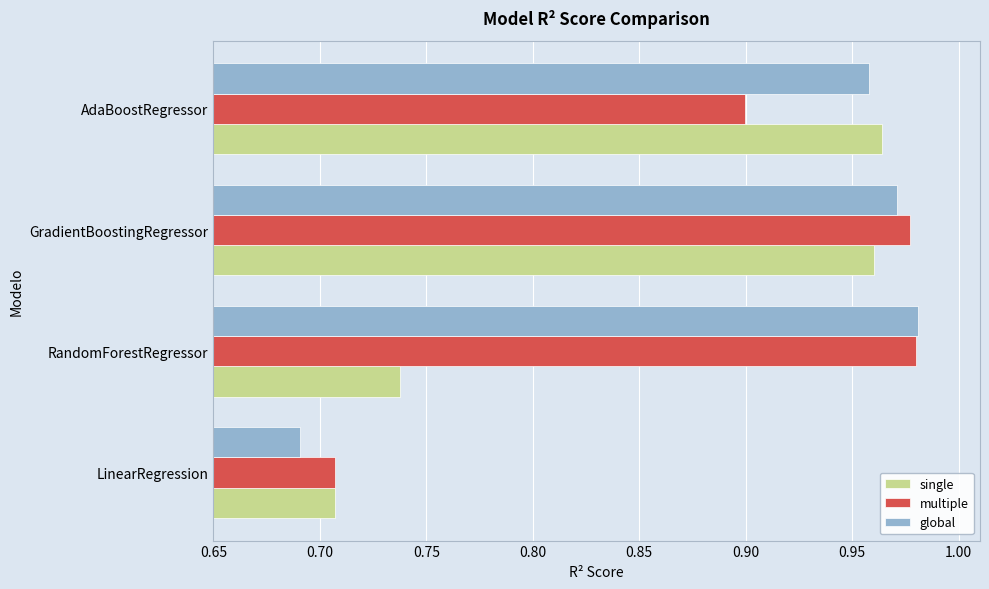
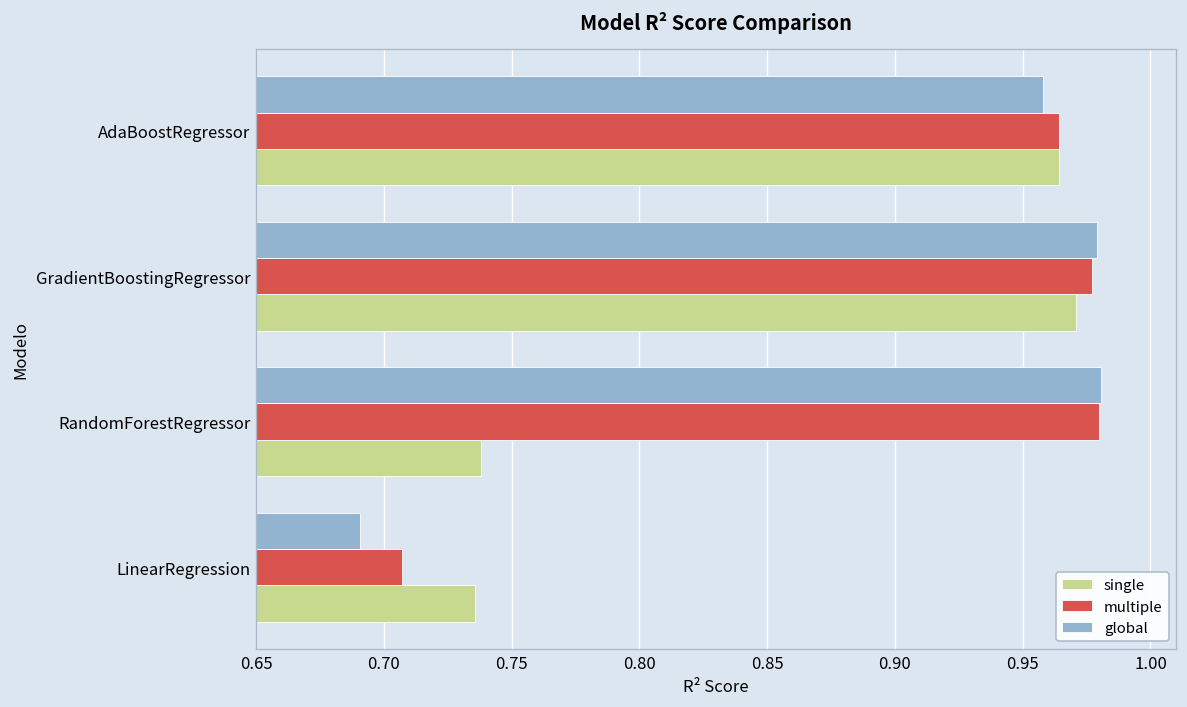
multiple, AdaBoostRegressor: 0.899 -> 0.964
global, GradientBoostingRegressor: 0.971 -> 0.979
single, GradientBoostingRegressor: 0.960 -> 0.971
single, LinearRegression: 0.707 -> 0.736
